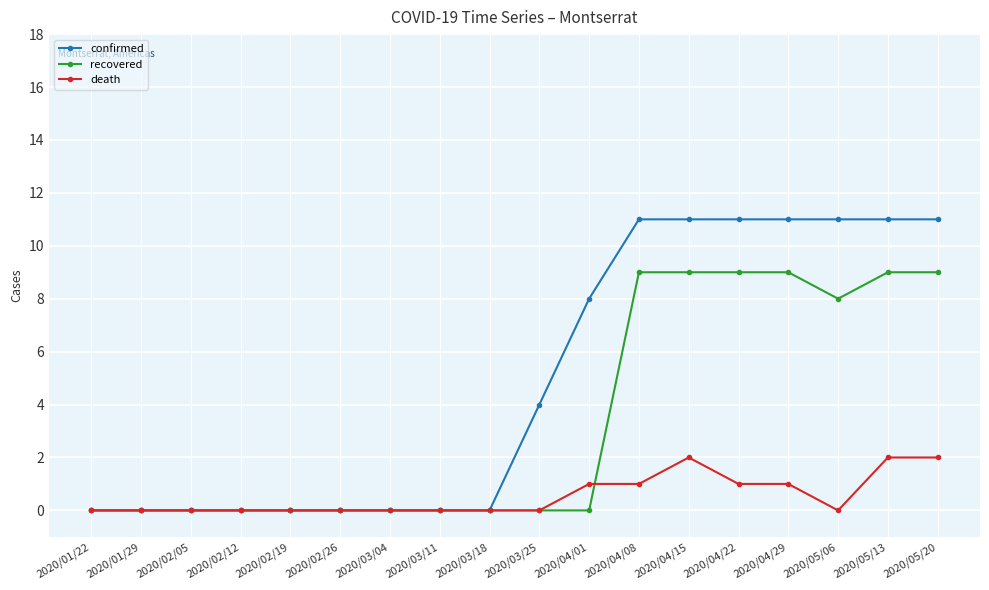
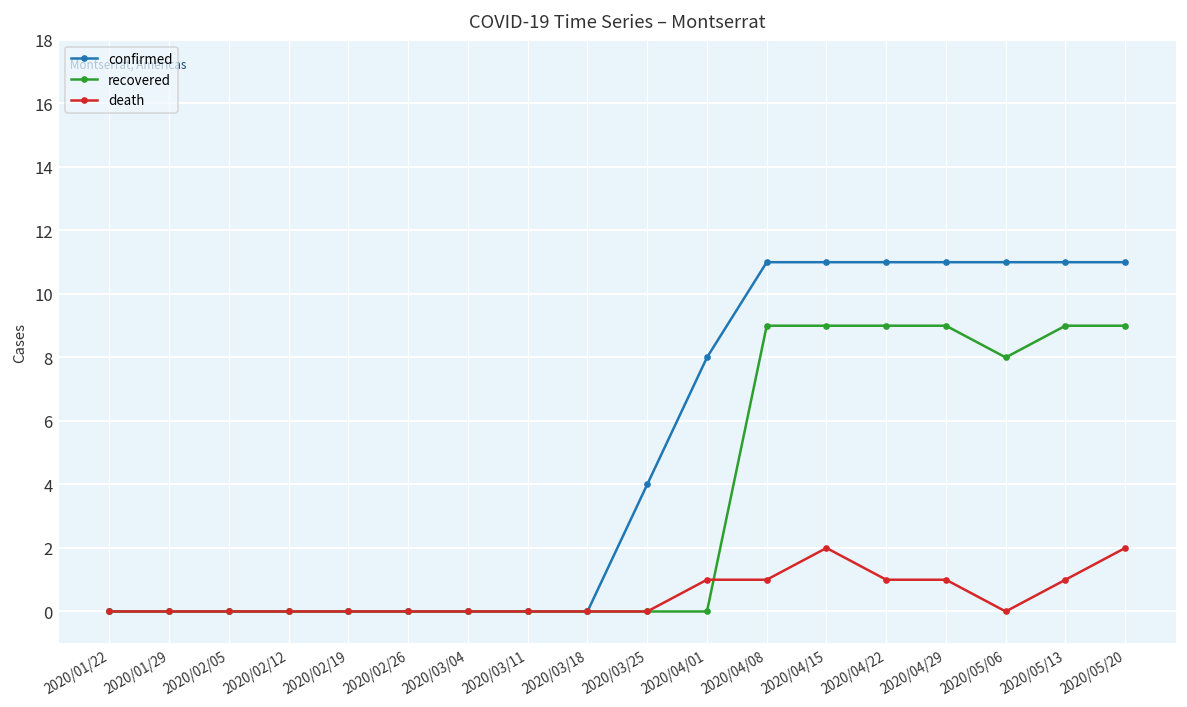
death, 2020/05/13: 2 -> 1
